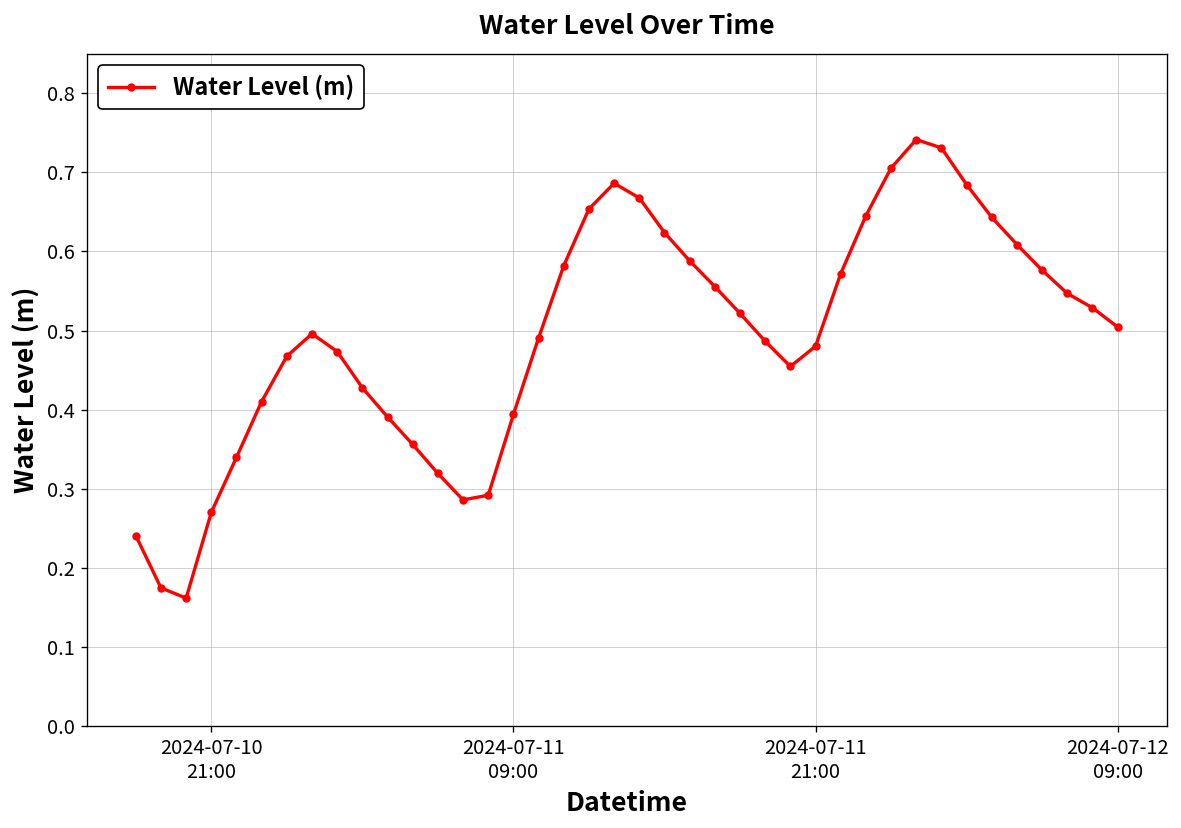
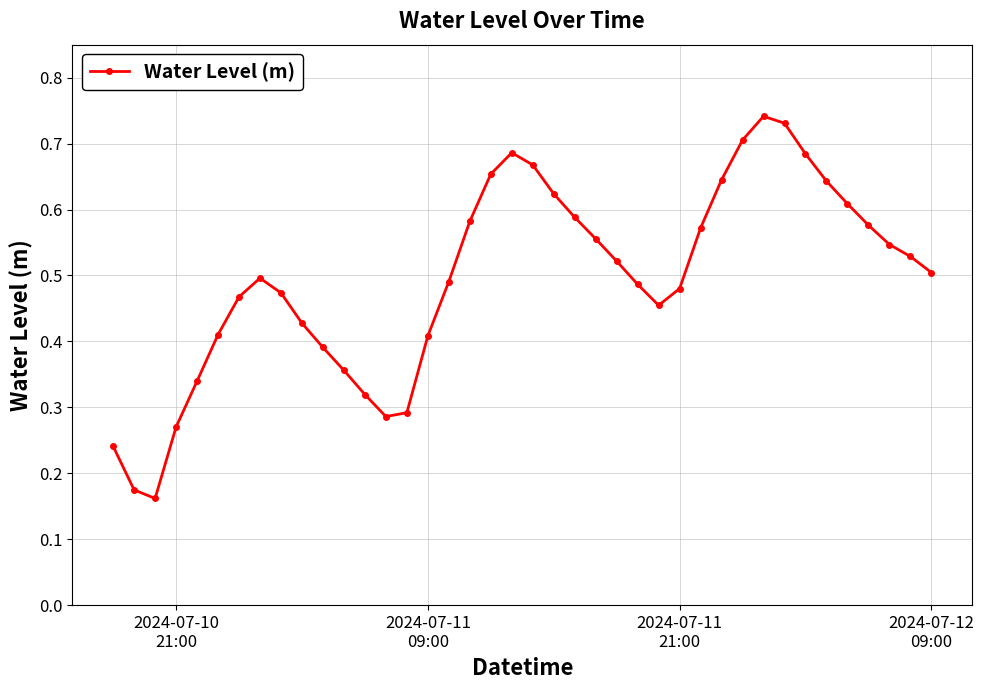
2024-07-11 09:00: 0.39 -> 0.41
